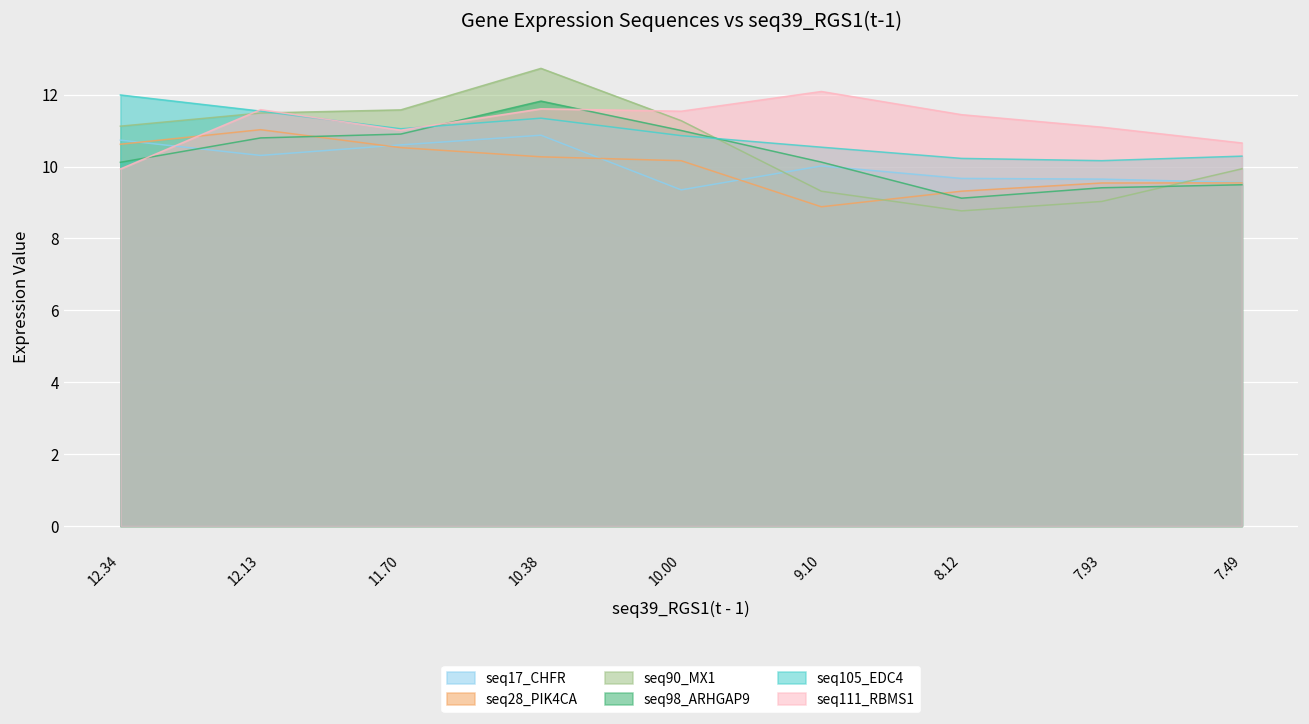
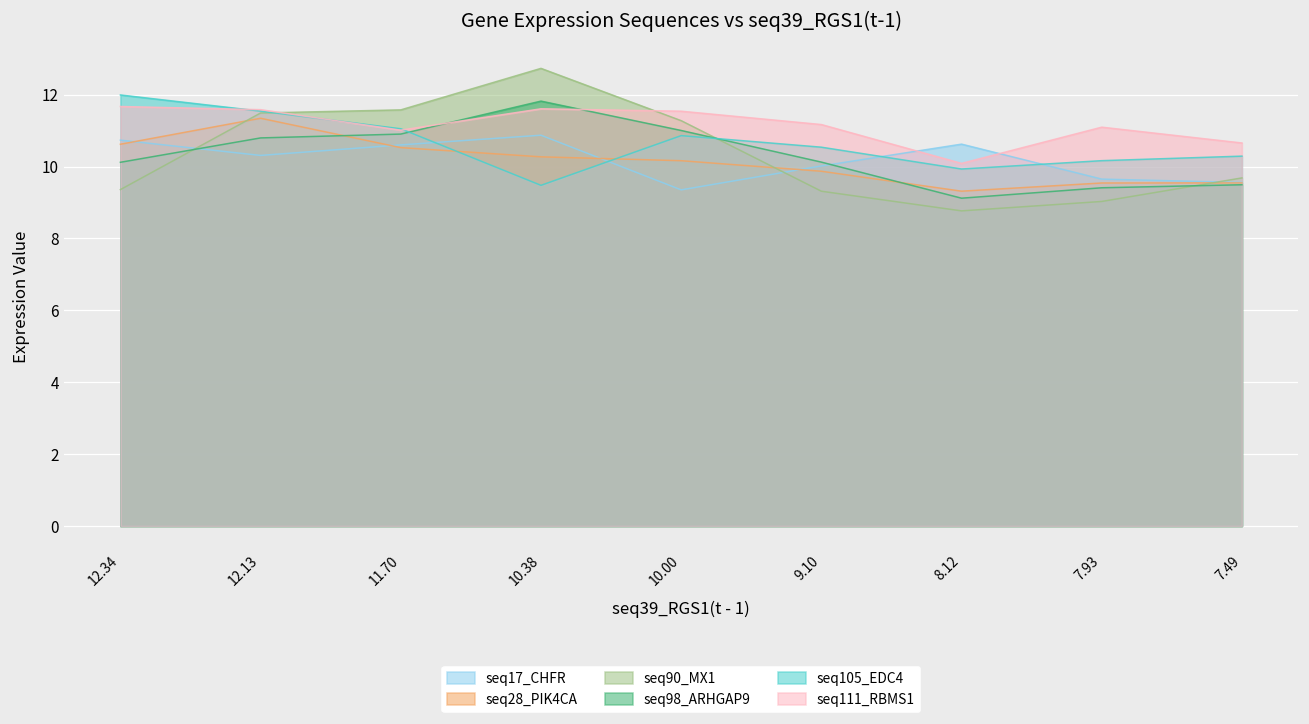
seq90_MX1, 12.34: 11.1 -> 9.4
seq111_RBMS1, 12.34: 9.9 -> 11.7
seq28_PIK4CA, 12.13: 11.0 -> 11.3
seq105_EDC4, 10.38: 11.3 -> 9.5
seq28_PIK4CA, 9.10: 8.9 -> 9.9
seq111_RBMS1, 9.10: 12.1 -> 11.2
seq17_CHFR, 8.12: 9.7 -> 10.6
seq105_EDC4, 8.12: 10.2 -> 9.9
seq111_RBMS1, 8.12: 11.4 -> 10.1
seq90_MX1, 7.49: 9.9 -> 9.7
